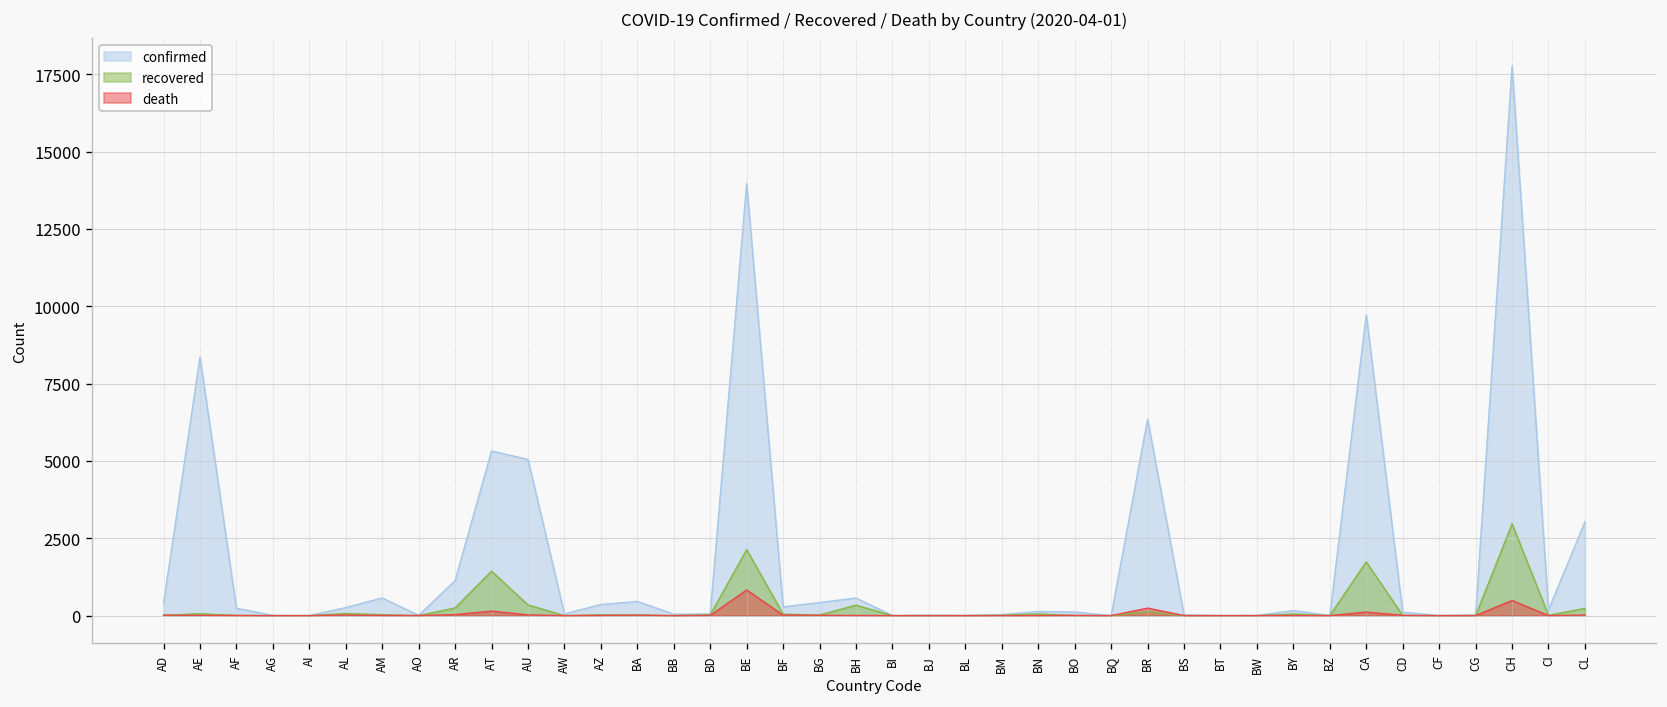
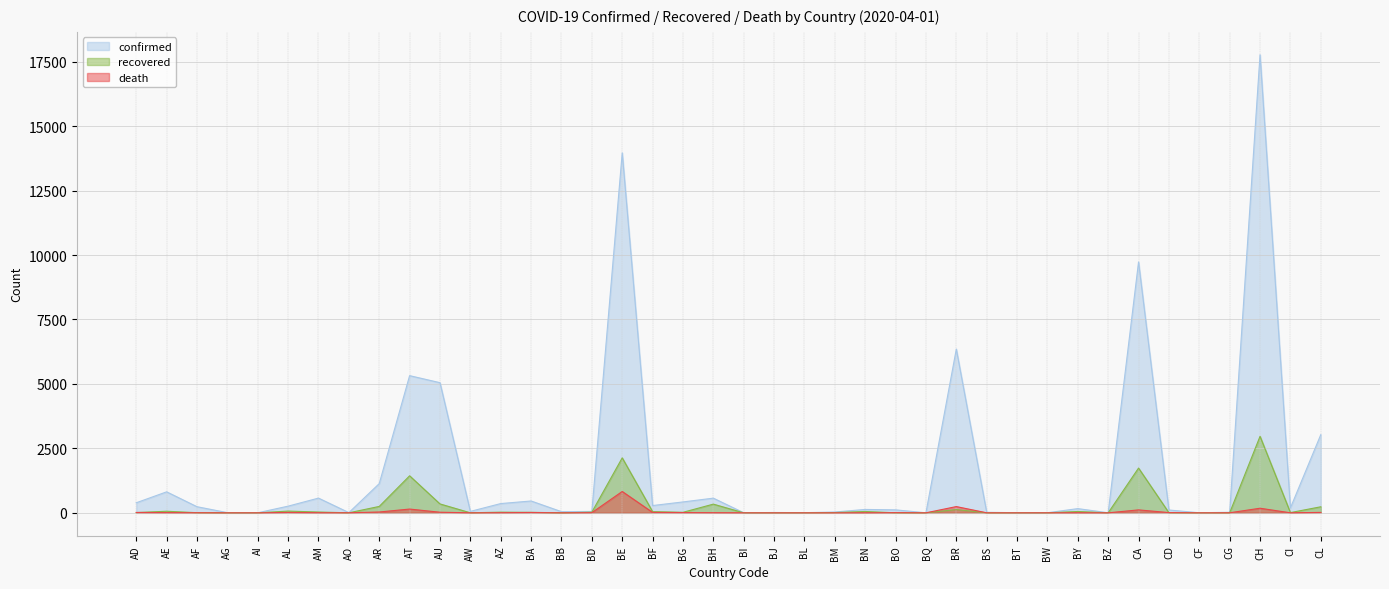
confirmed, AE: 8400 -> 800
death, CH: 500 -> 200
